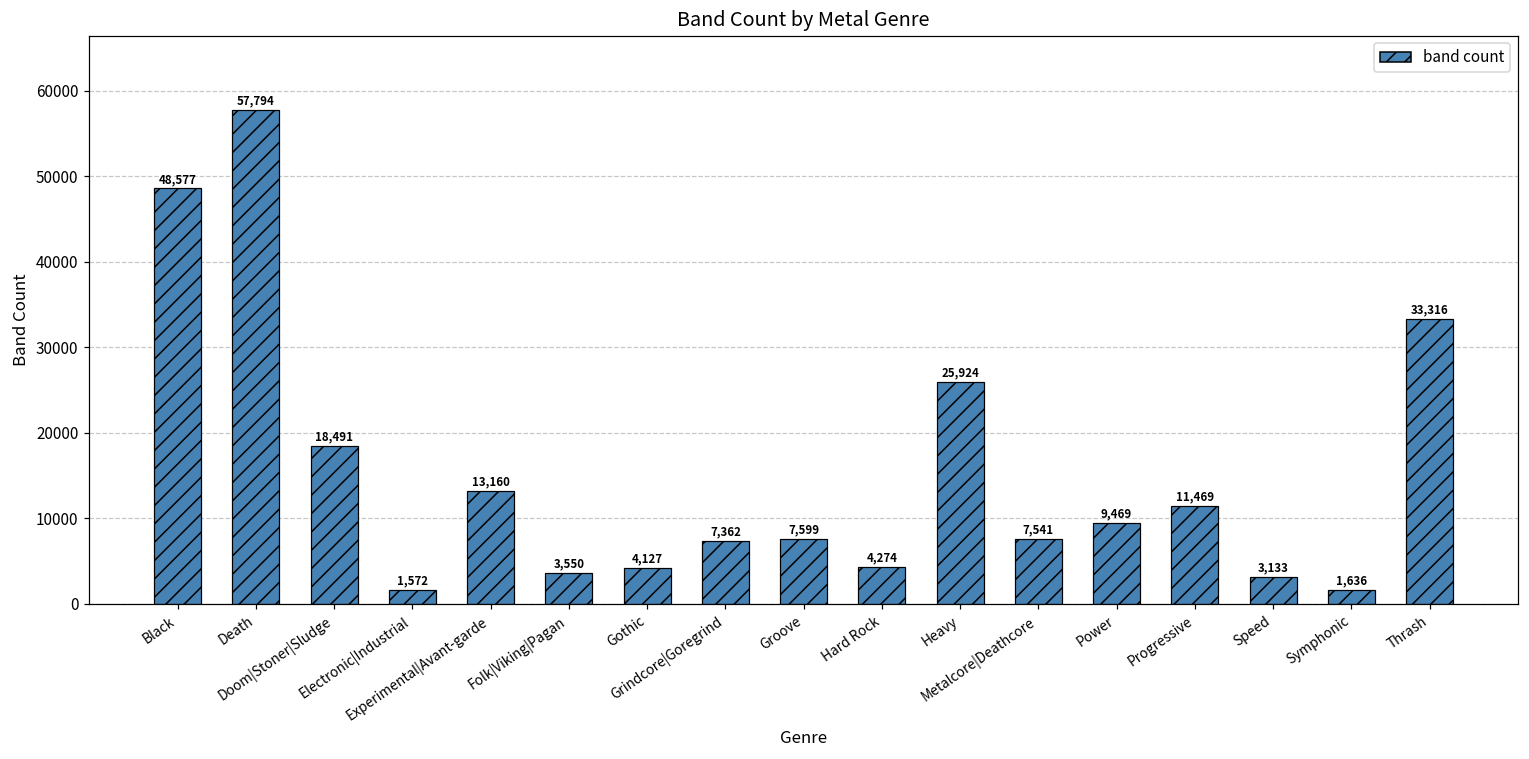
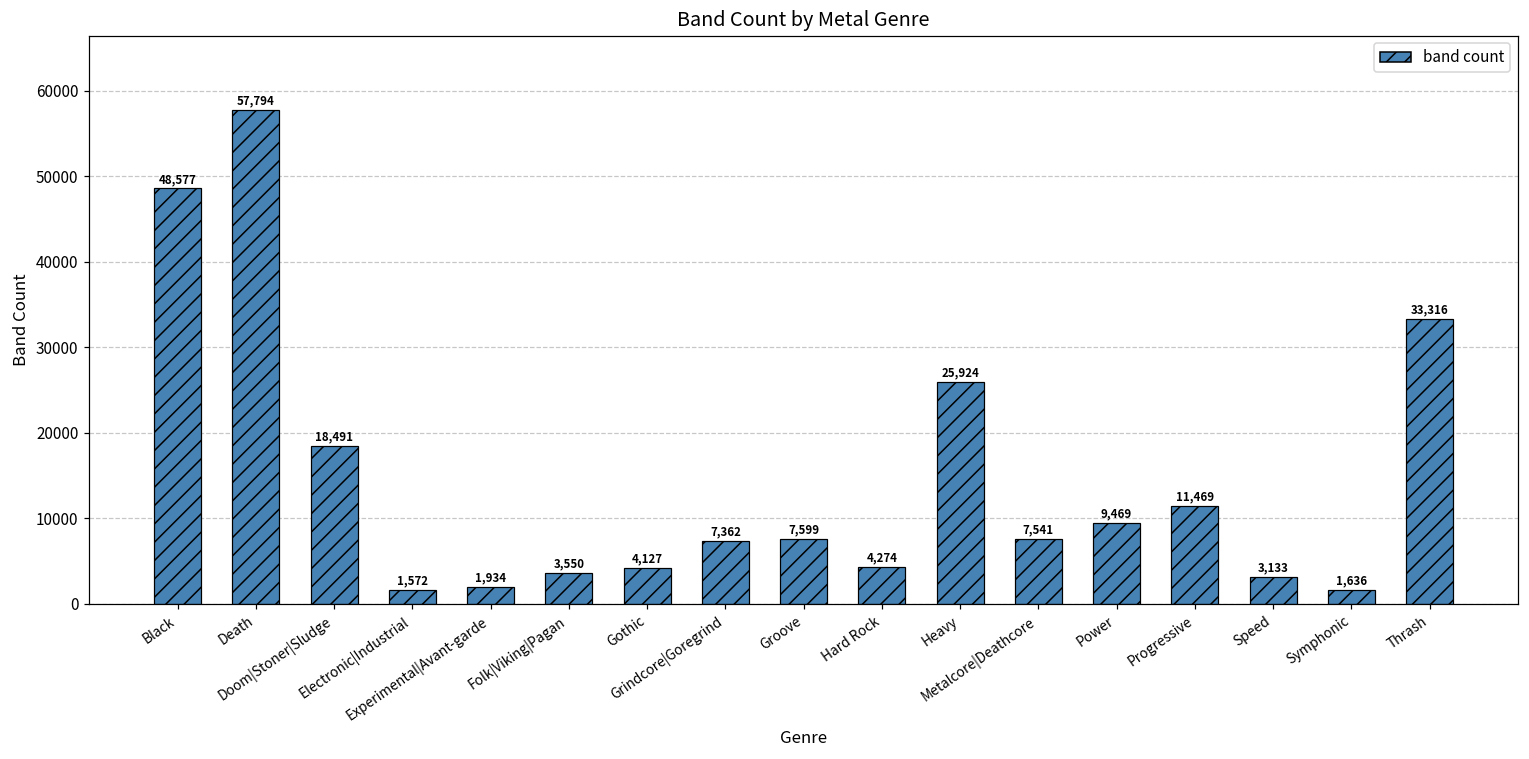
Experimental|Avant-garde: 13,160 -> 1,934
